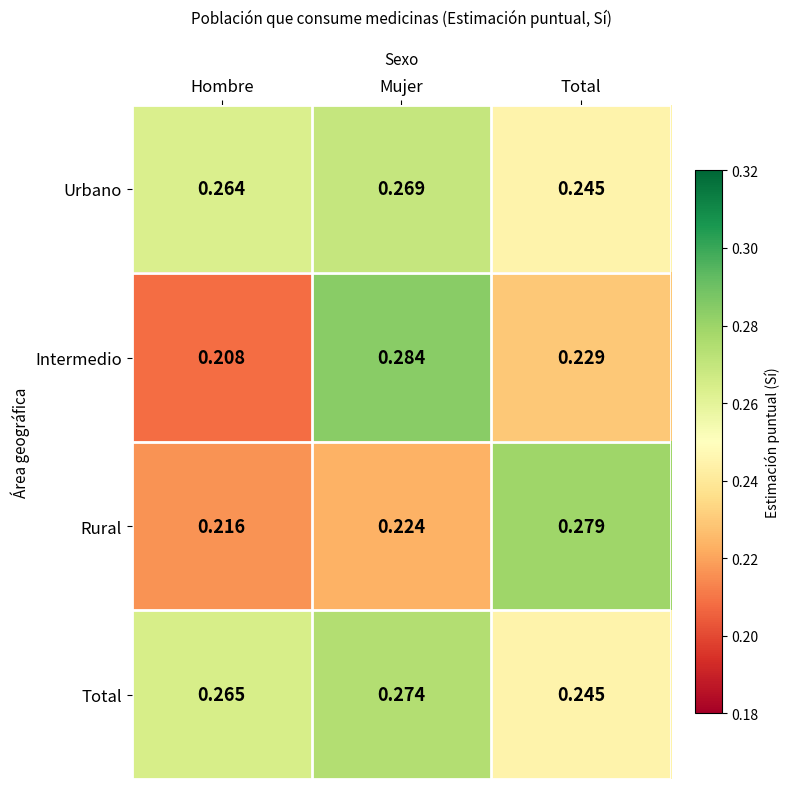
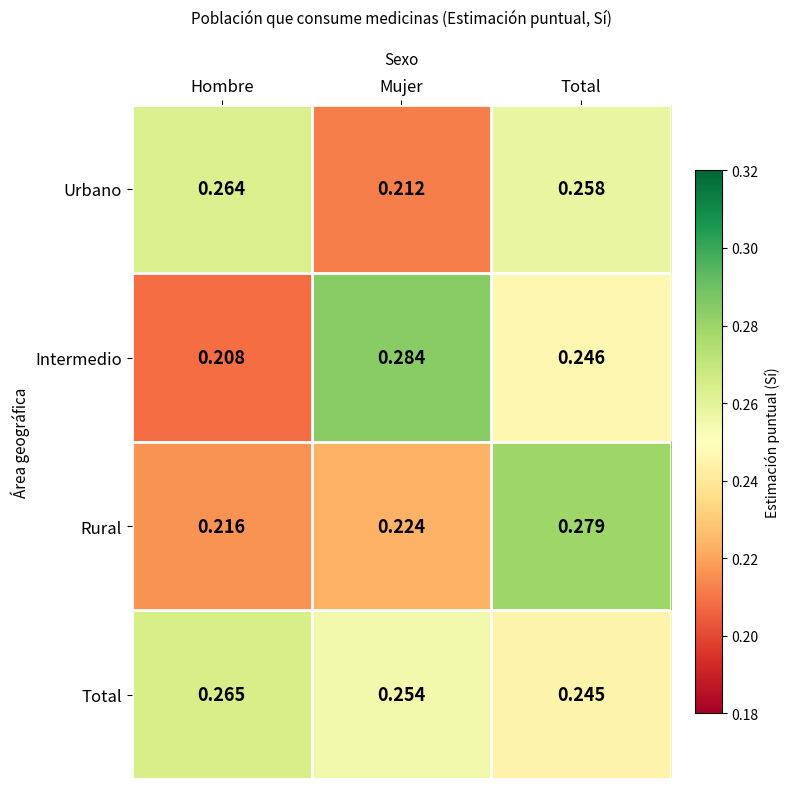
Urbano, Mujer: 0.269 -> 0.212
Urbano, Total: 0.245 -> 0.258
Intermedio, Total: 0.229 -> 0.246
Total, Mujer: 0.274 -> 0.254
